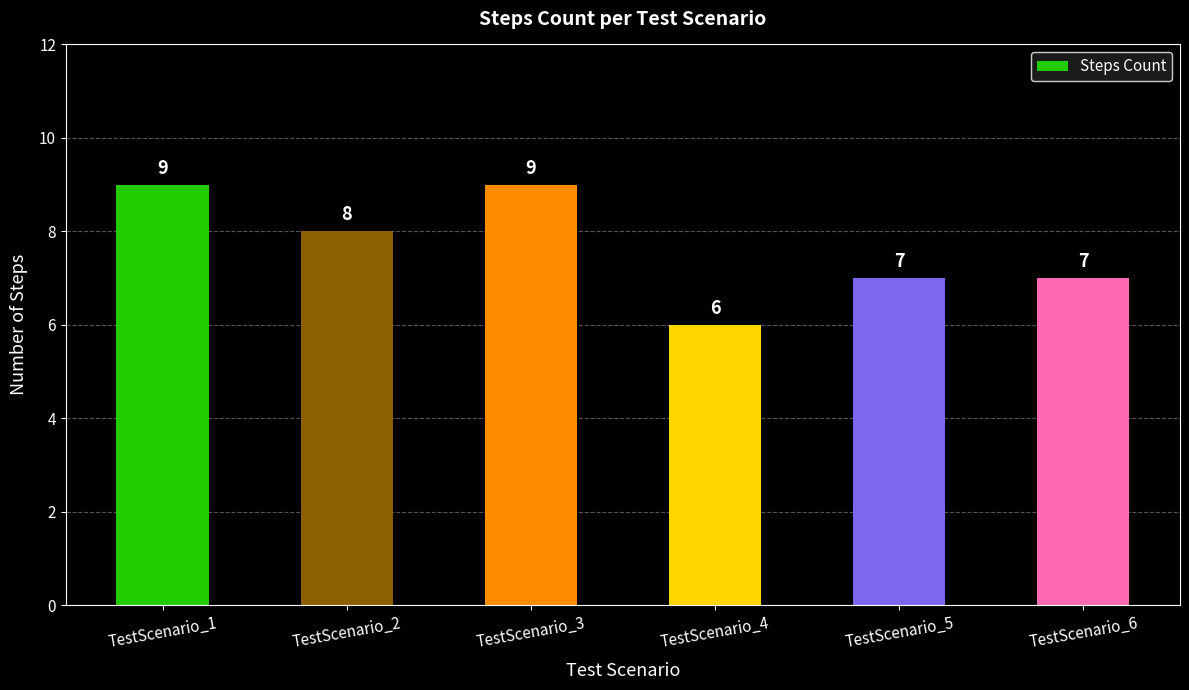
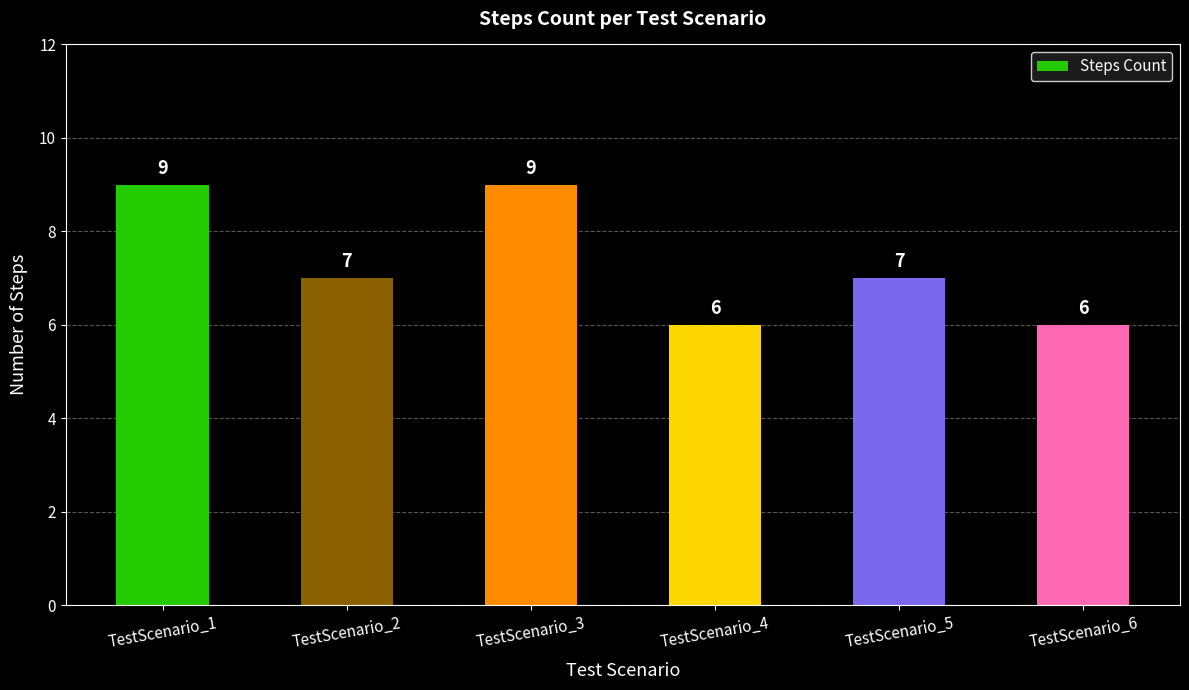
TestScenario_2: 8 -> 7
TestScenario_6: 7 -> 6
